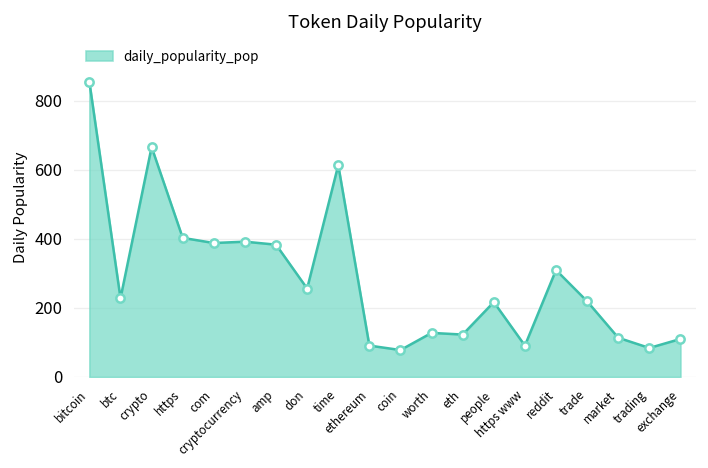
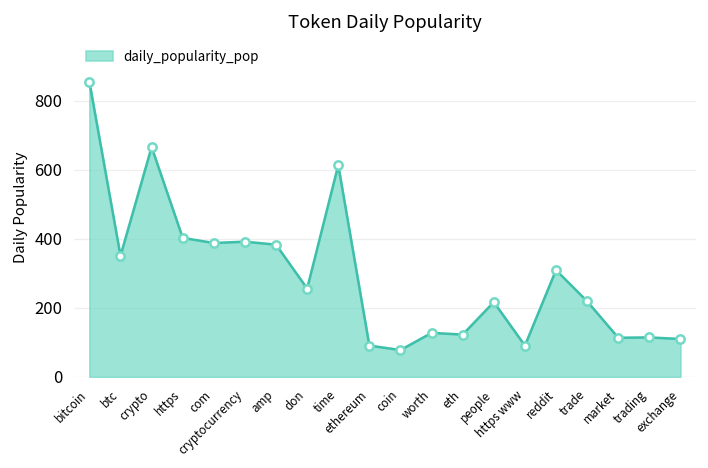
btc: 230 -> 350
trading: 80 -> 110
